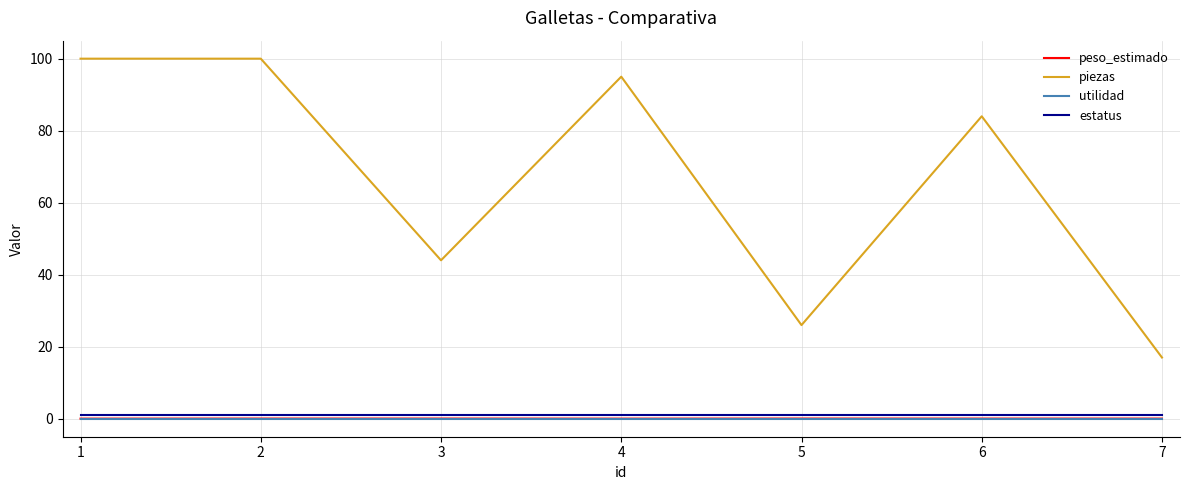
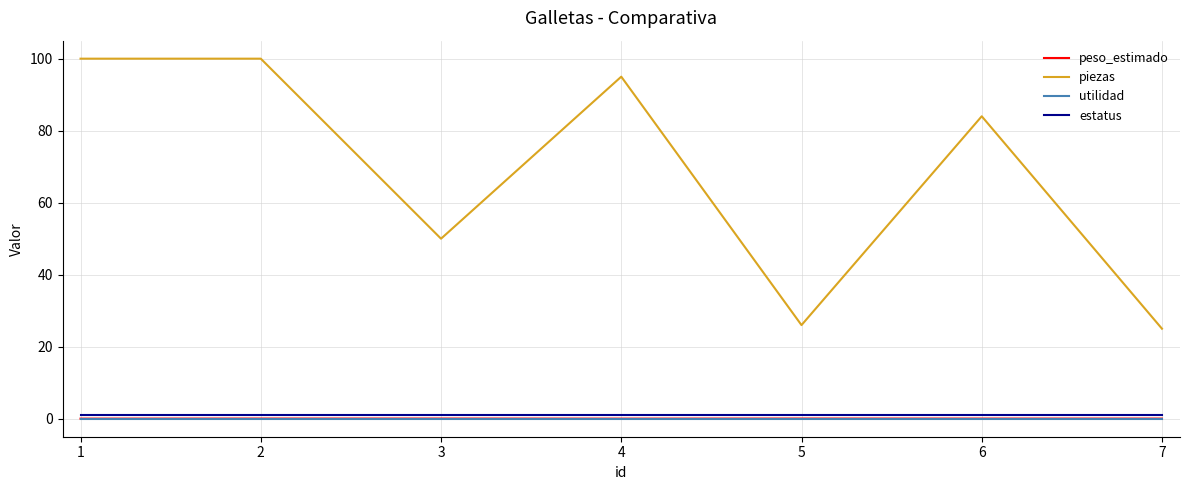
piezas, 3: 44 -> 50
piezas, 7: 17 -> 25
